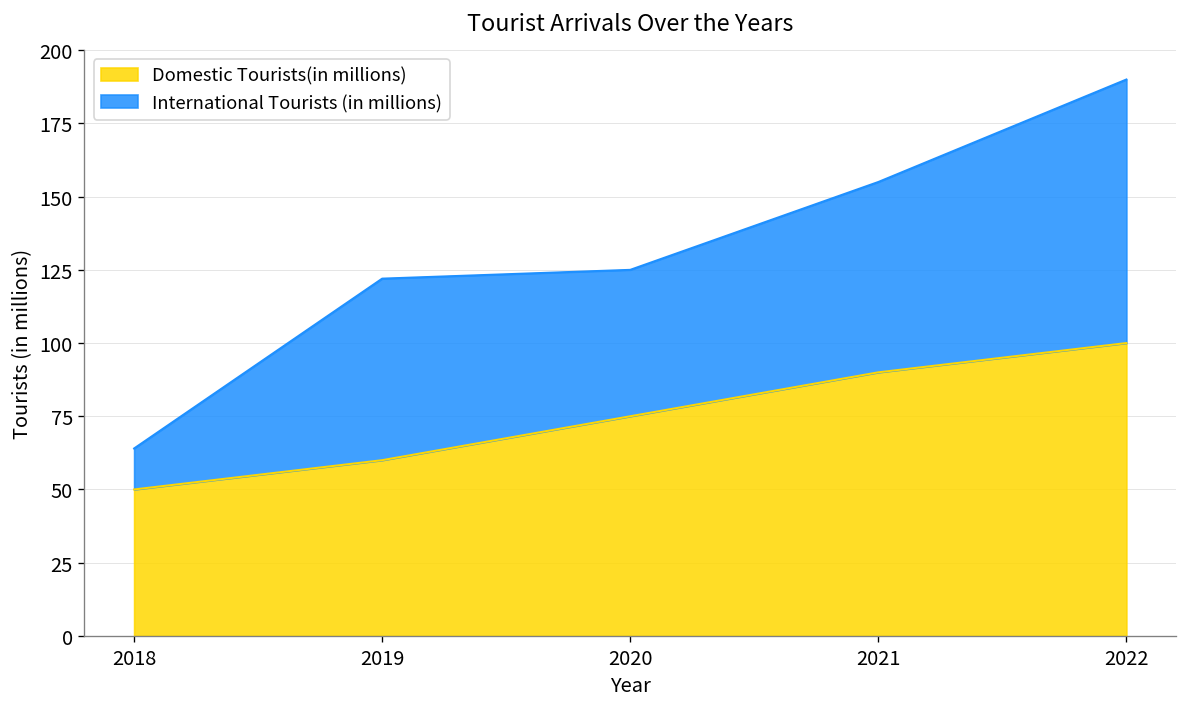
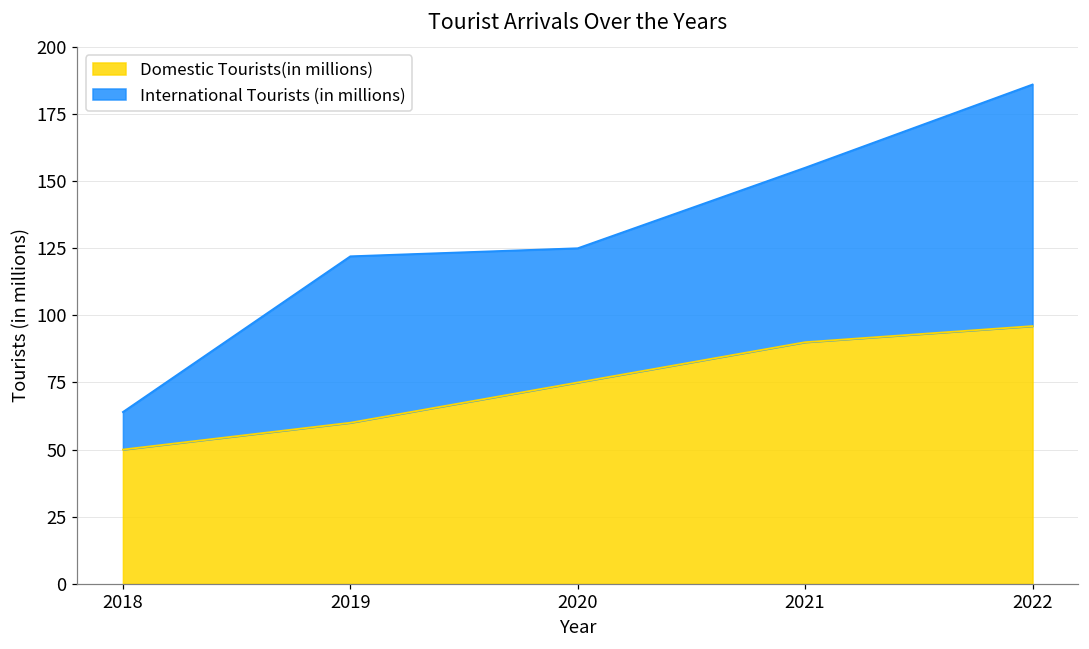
Domestic Tourists(in millions), 2022: 100 -> 96
